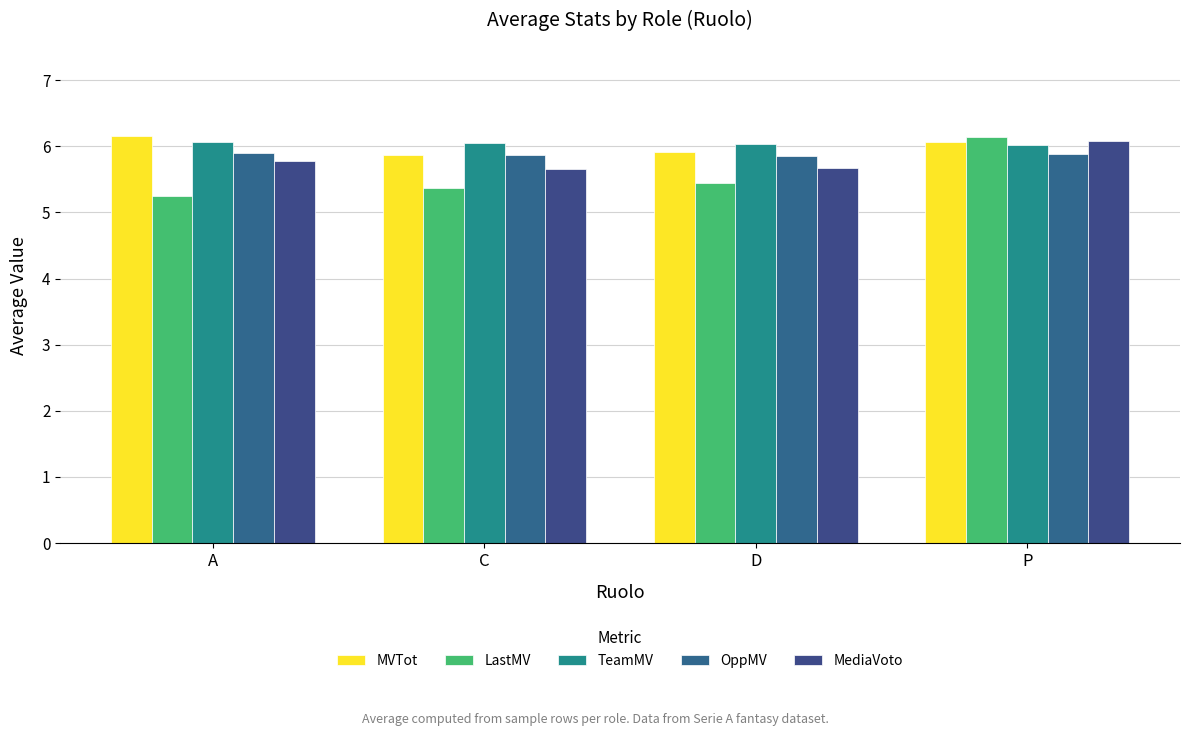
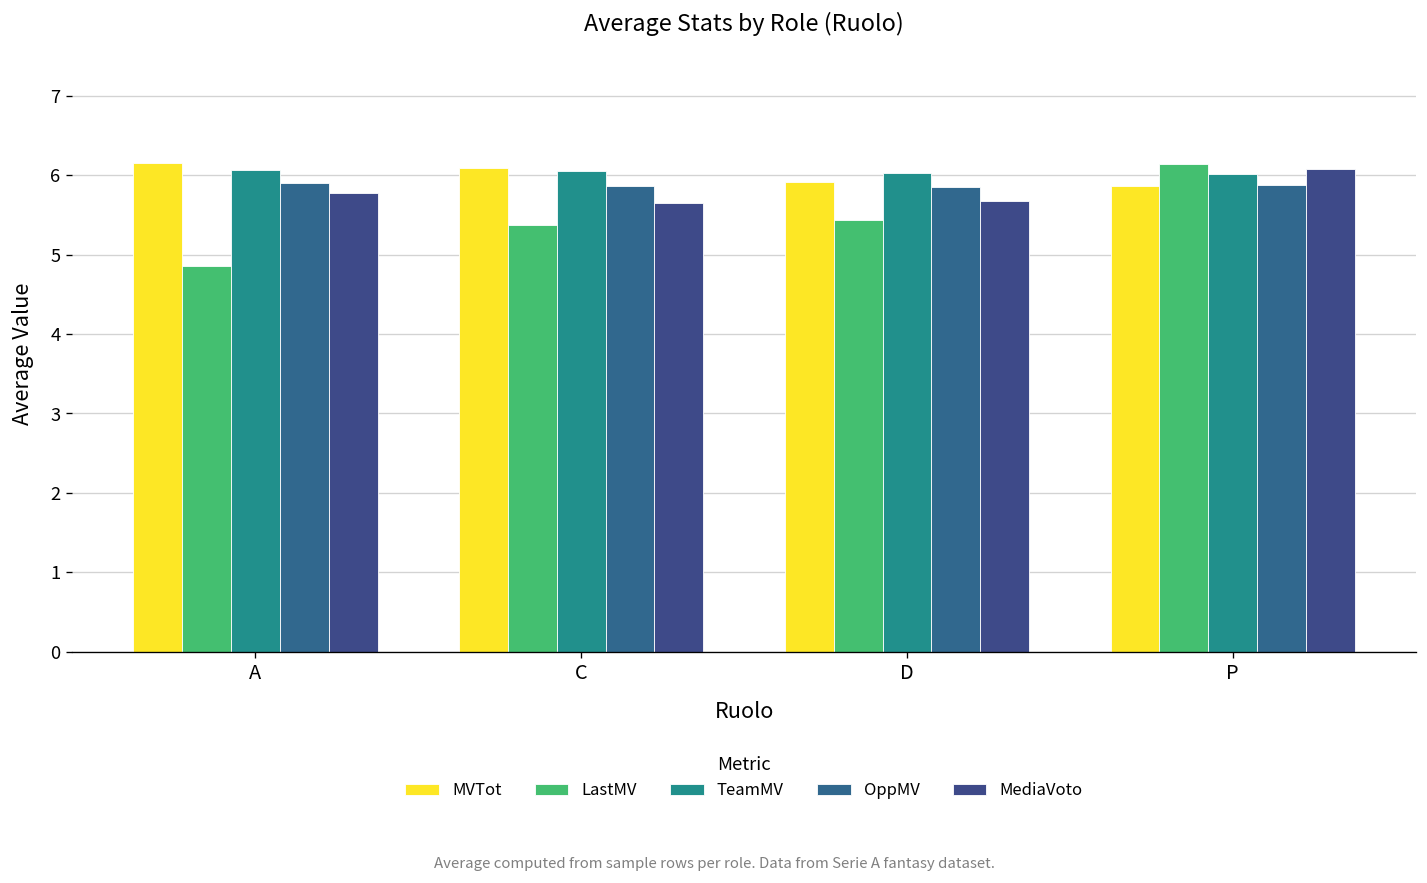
LastMV, A: 5.2 -> 4.9
MVTot, C: 5.9 -> 6.1
MVTot, P: 6.1 -> 5.9
